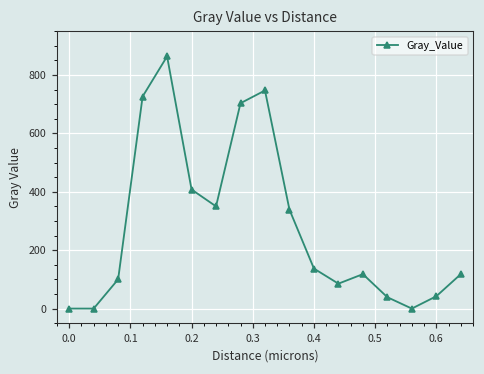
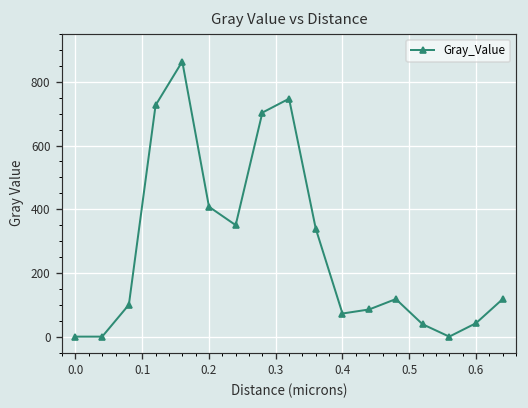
0.4: 140 -> 70
